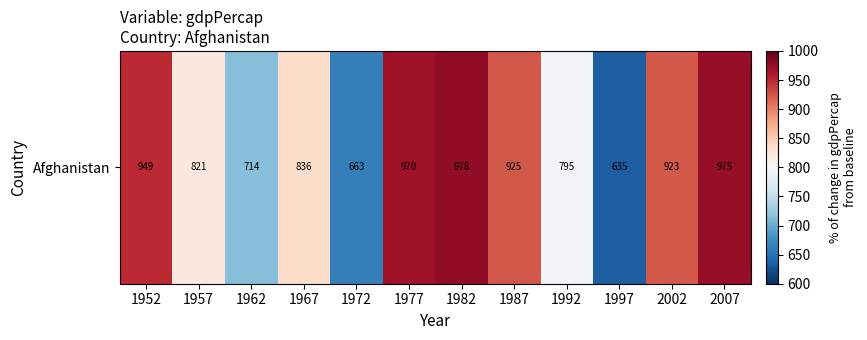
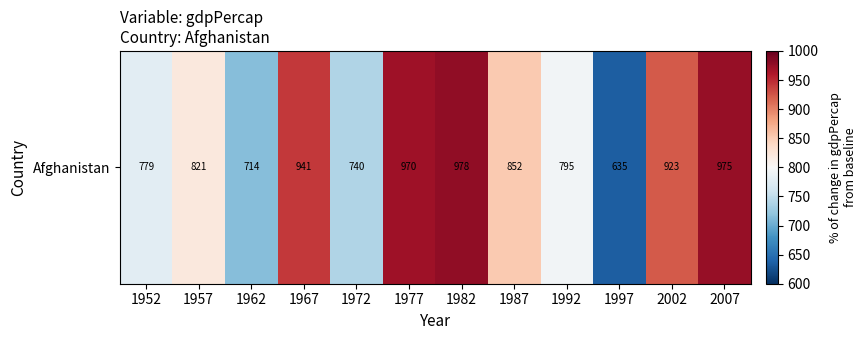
Afghanistan, 1952: 949 -> 779
Afghanistan, 1967: 836 -> 941
Afghanistan, 1972: 663 -> 740
Afghanistan, 1987: 925 -> 852
